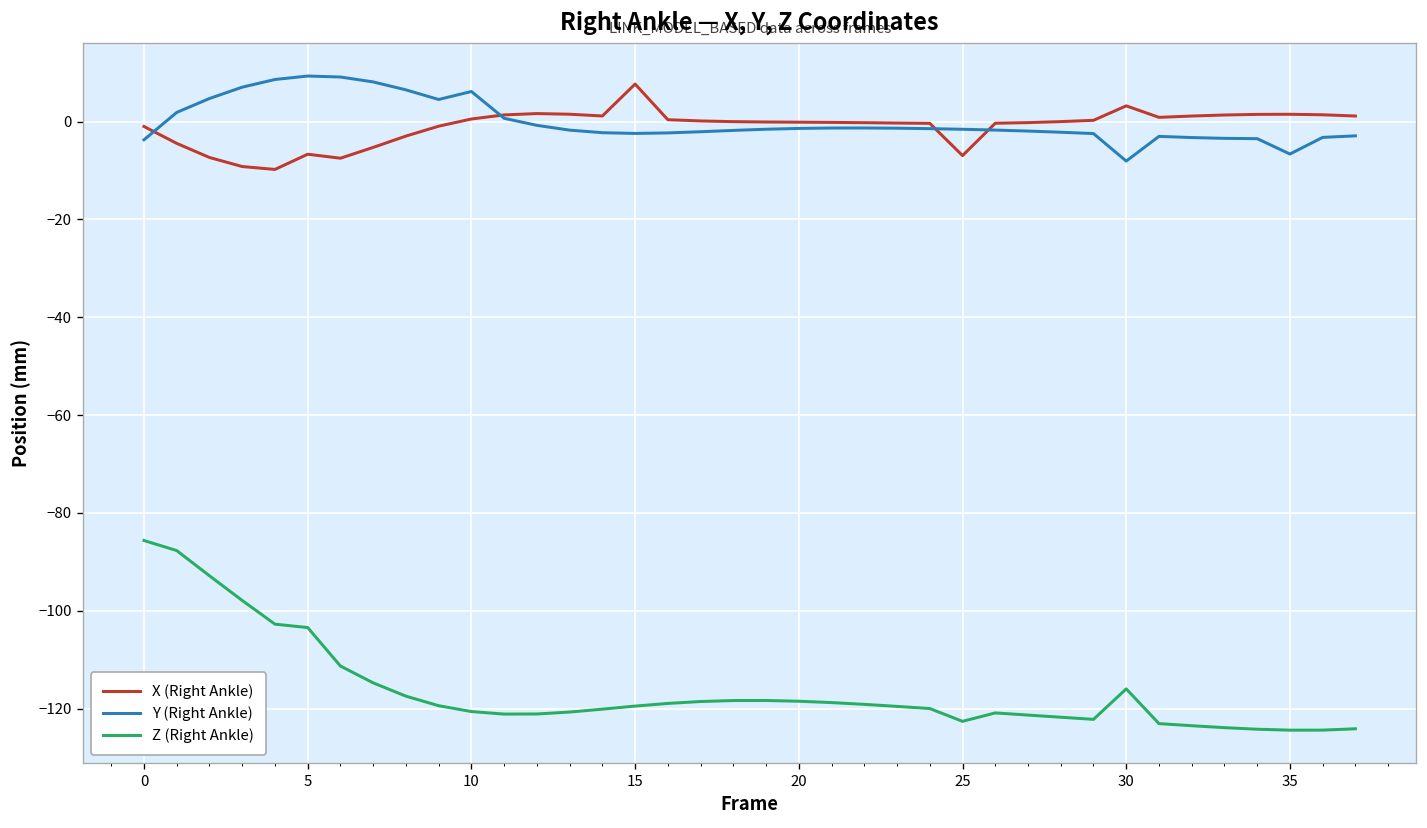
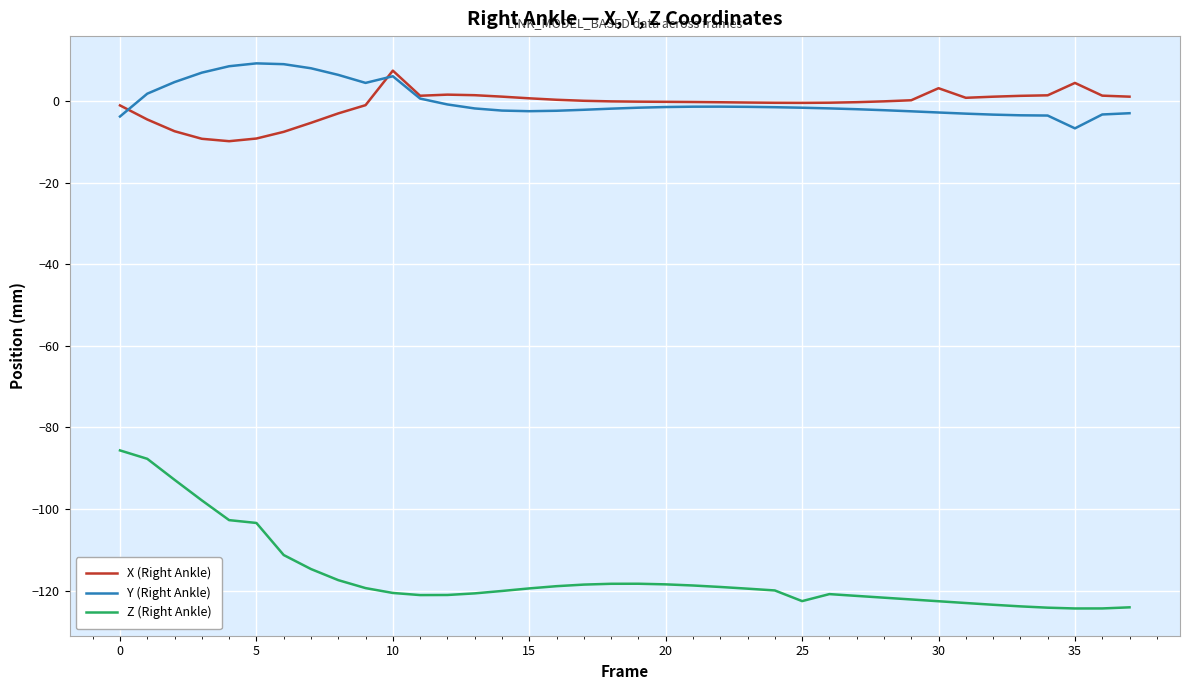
X (Right Ankle), 5: -7 -> -9
X (Right Ankle), 10: 1 -> 8
X (Right Ankle), 15: 8 -> 1
X (Right Ankle), 25: -7 -> 0
Y (Right Ankle), 30: -8 -> -3
Z (Right Ankle), 30: -116 -> -123
X (Right Ankle), 35: 1 -> 5
